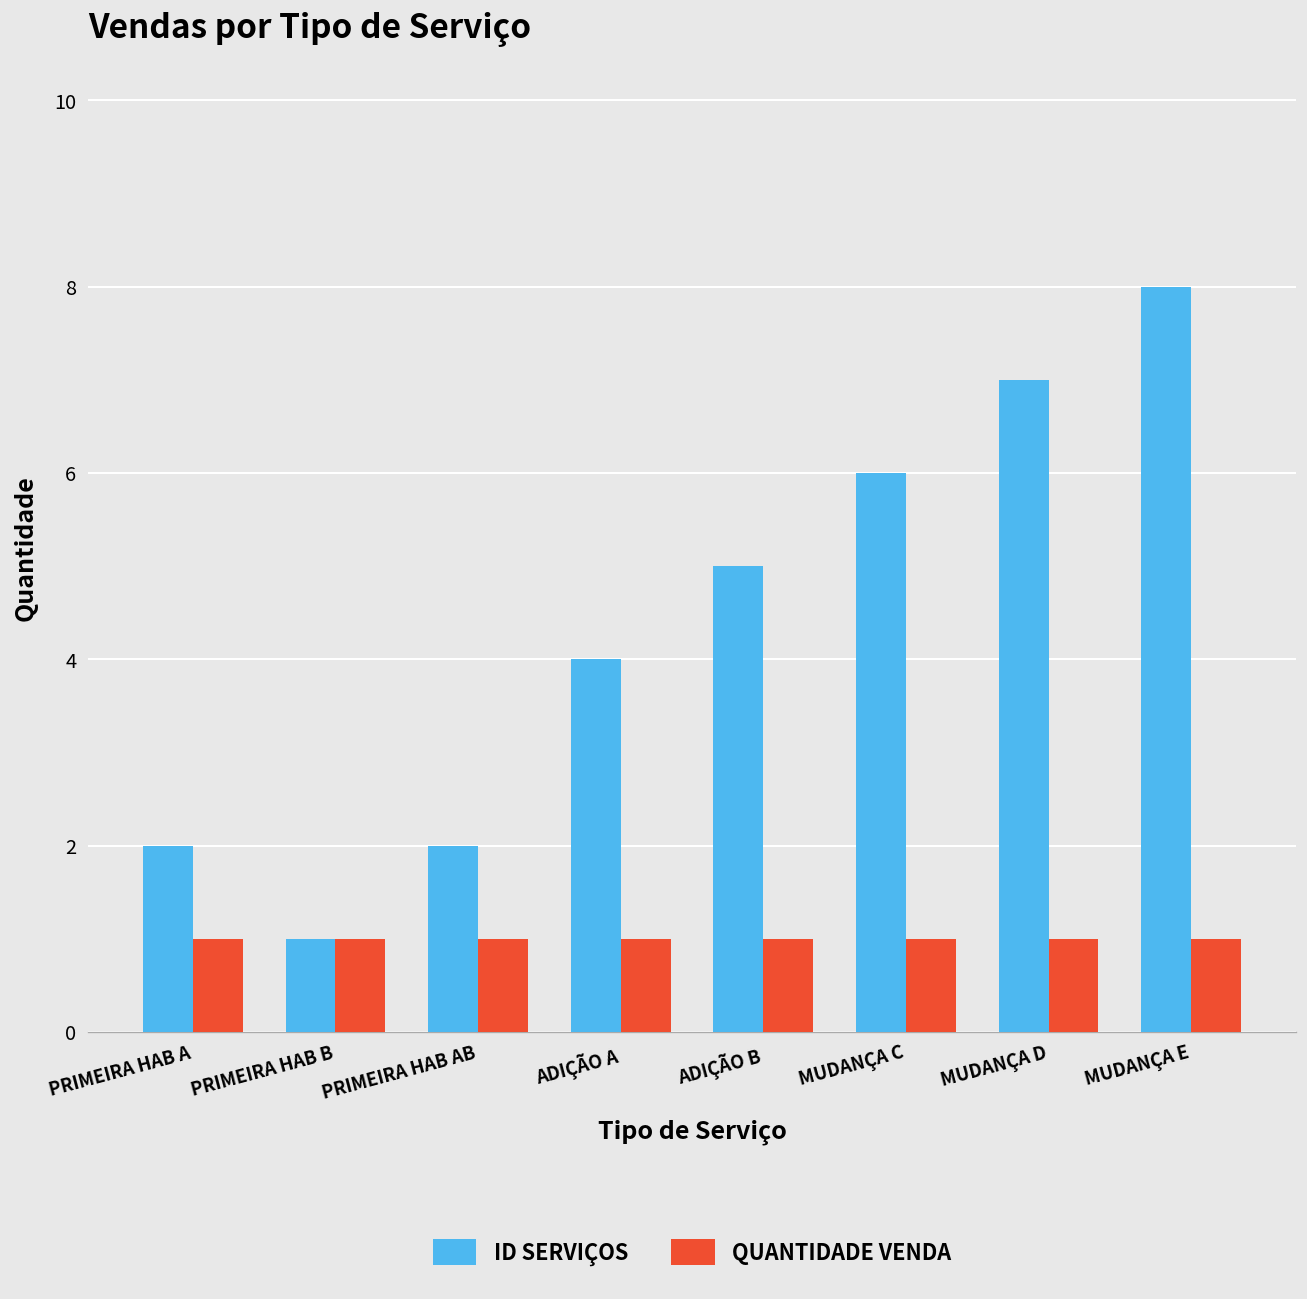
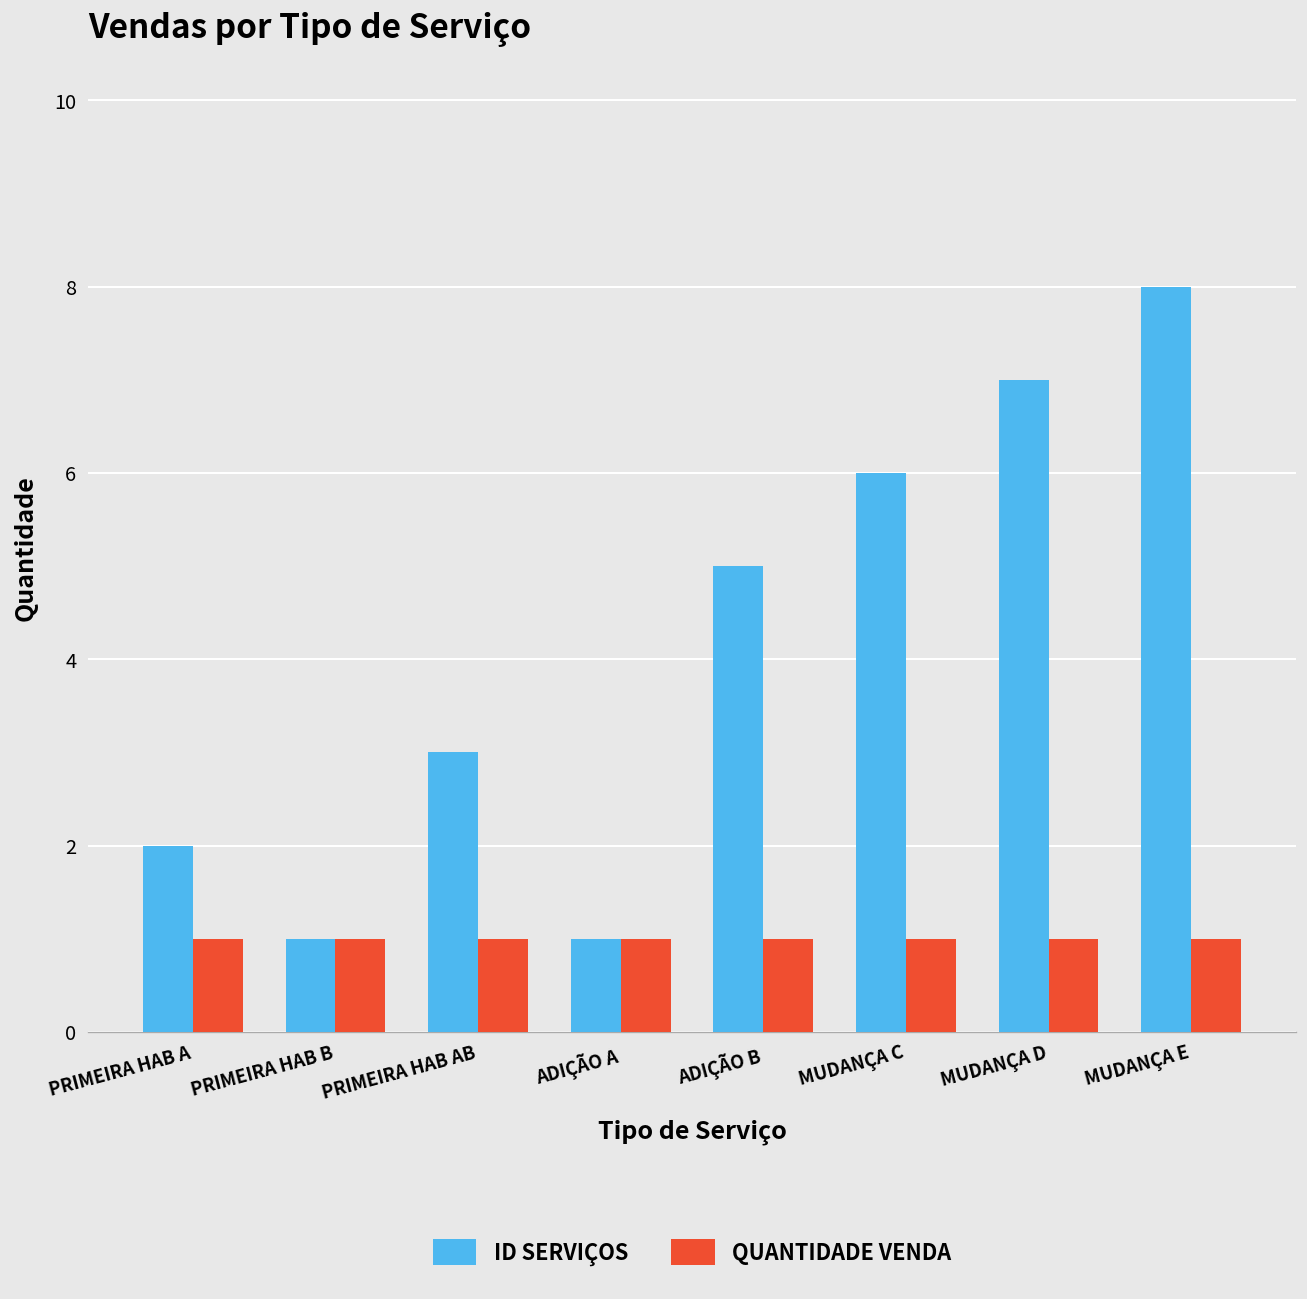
ID SERVIÇOS, PRIMEIRA HAB AB: 2 -> 3
ID SERVIÇOS, ADIÇÃO A: 4 -> 1
